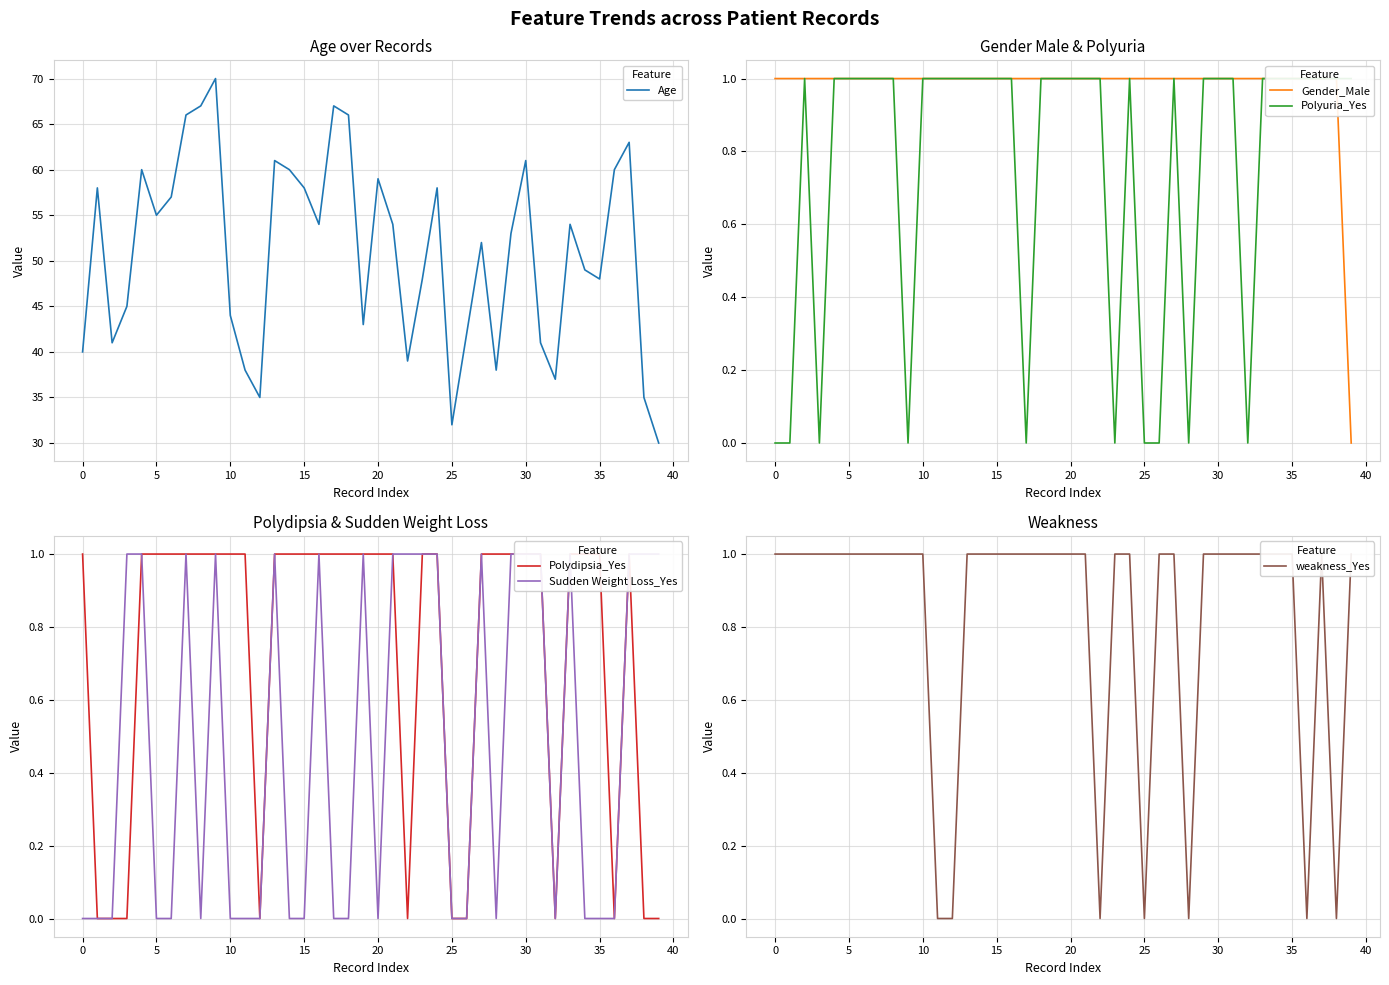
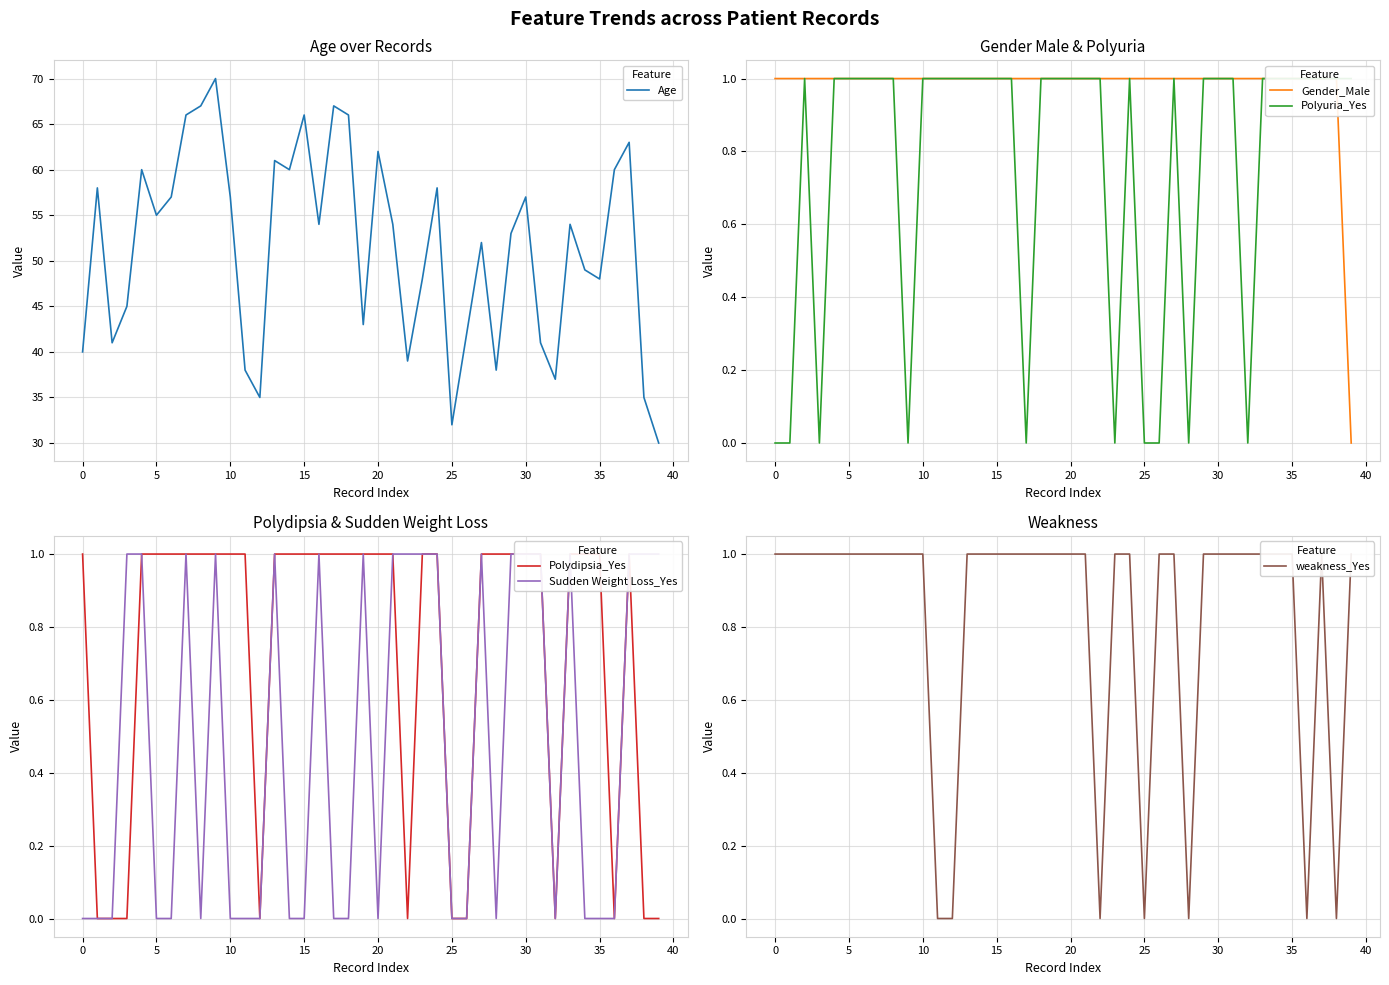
Age over Records, 10: 44 -> 57
Age over Records, 15: 58 -> 66
Age over Records, 20: 59 -> 62
Age over Records, 30: 61 -> 57
